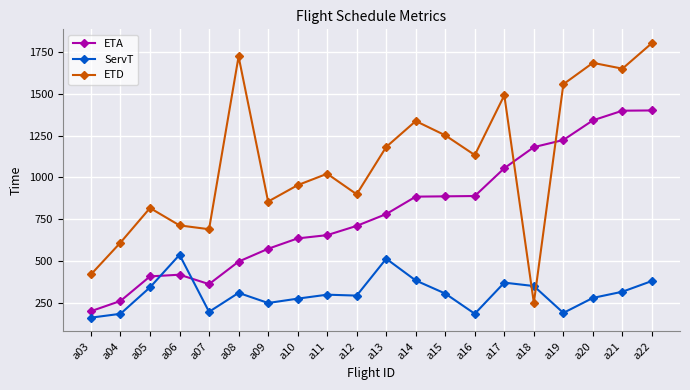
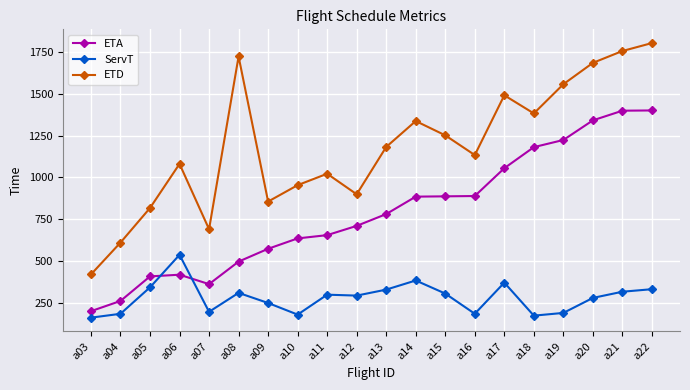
ETD, a06: 710 -> 1080
ServT, a10: 280 -> 180
ServT, a13: 510 -> 330
ServT, a18: 350 -> 170
ETD, a18: 250 -> 1380
ETD, a21: 1650 -> 1760
ServT, a22: 380 -> 330
